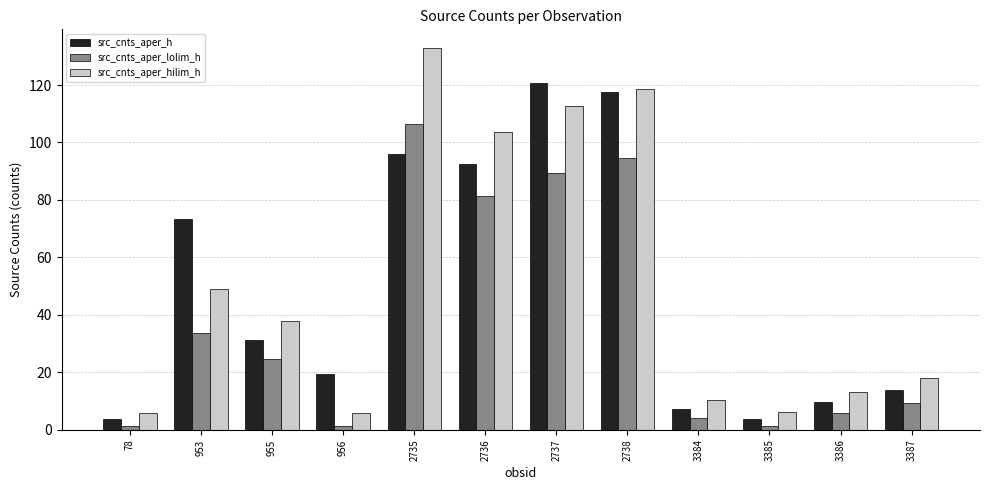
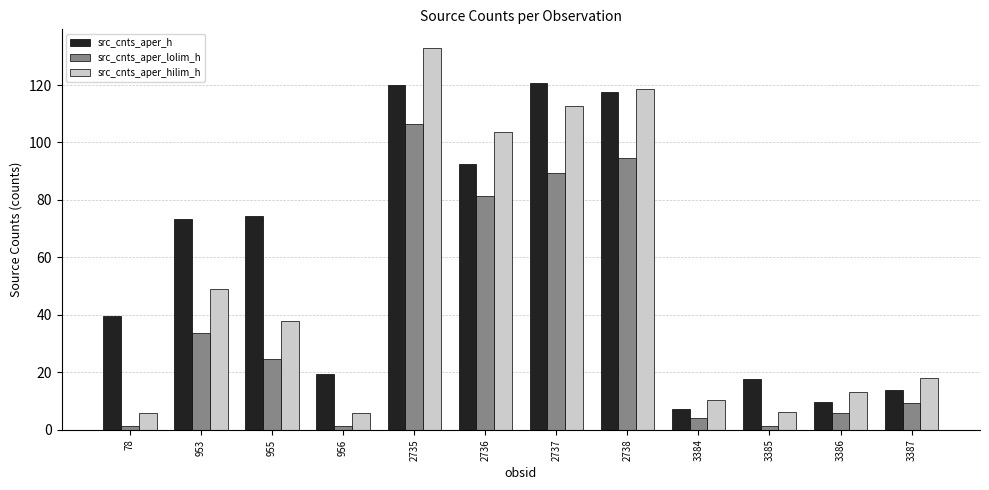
src_cnts_aper_h, 78: 4 -> 39
src_cnts_aper_h, 955: 31 -> 74
src_cnts_aper_h, 2735: 96 -> 120
src_cnts_aper_h, 3385: 4 -> 18
